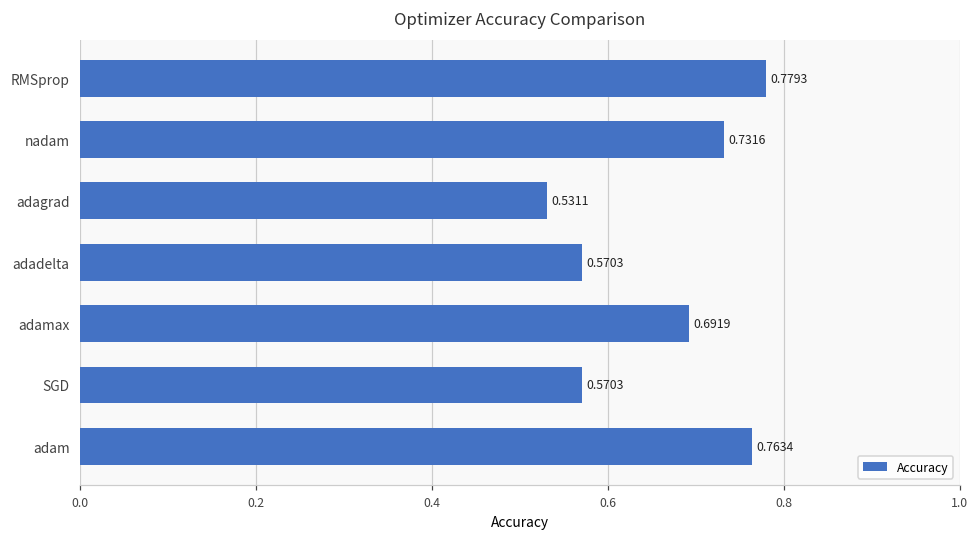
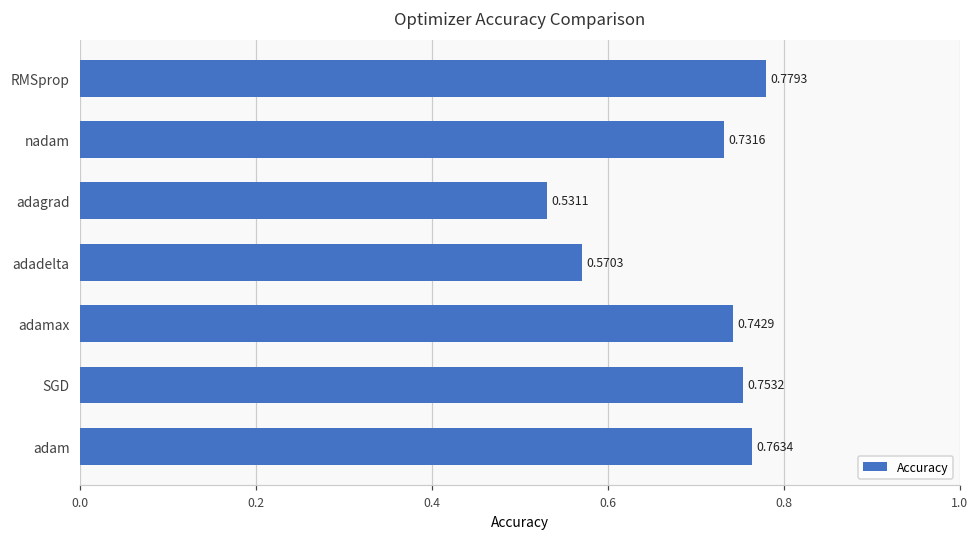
adamax: 0.6919 -> 0.7429
SGD: 0.5703 -> 0.7532
